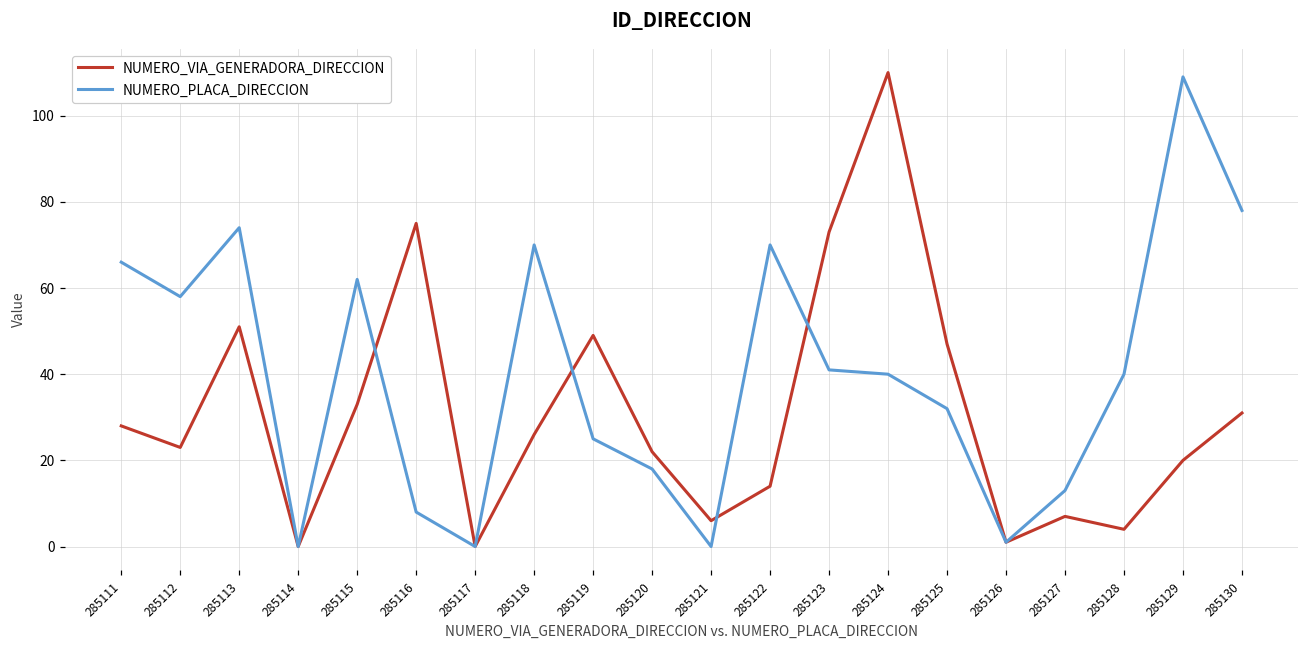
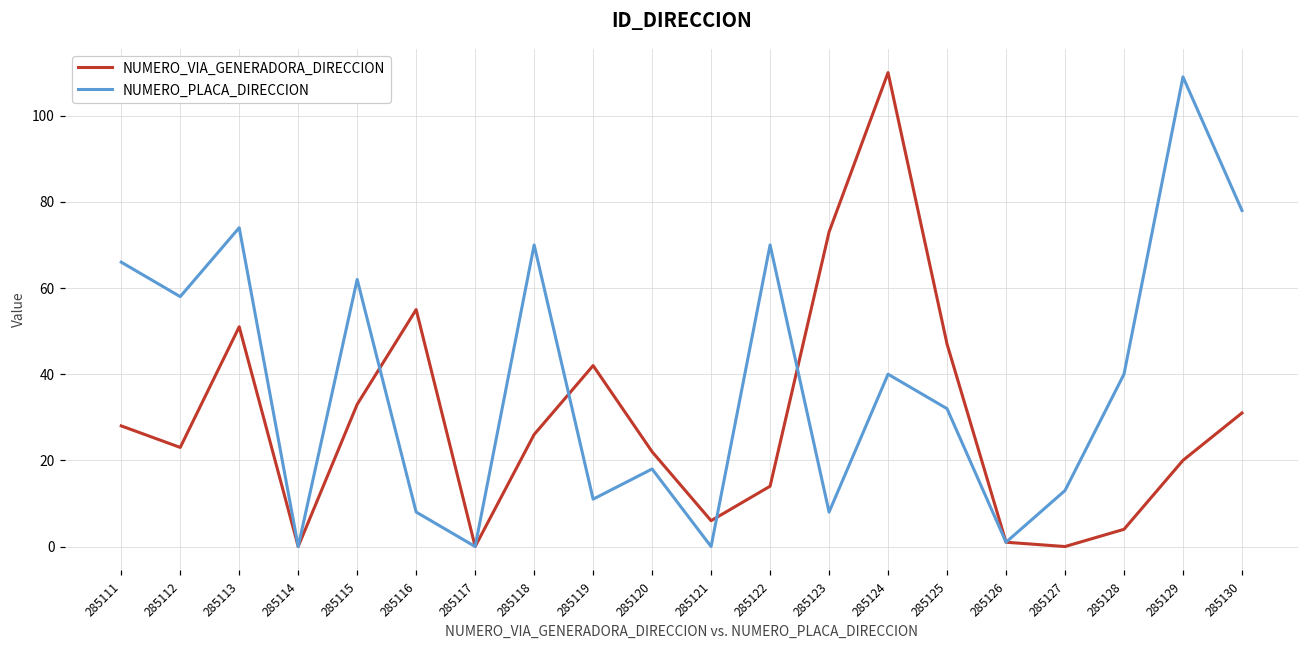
NUMERO_VIA_GENERADORA_DIRECCION, 285116: 75 -> 55
NUMERO_VIA_GENERADORA_DIRECCION, 285119: 49 -> 42
NUMERO_PLACA_DIRECCION, 285119: 25 -> 11
NUMERO_PLACA_DIRECCION, 285123: 41 -> 8
NUMERO_VIA_GENERADORA_DIRECCION, 285127: 7 -> 0
